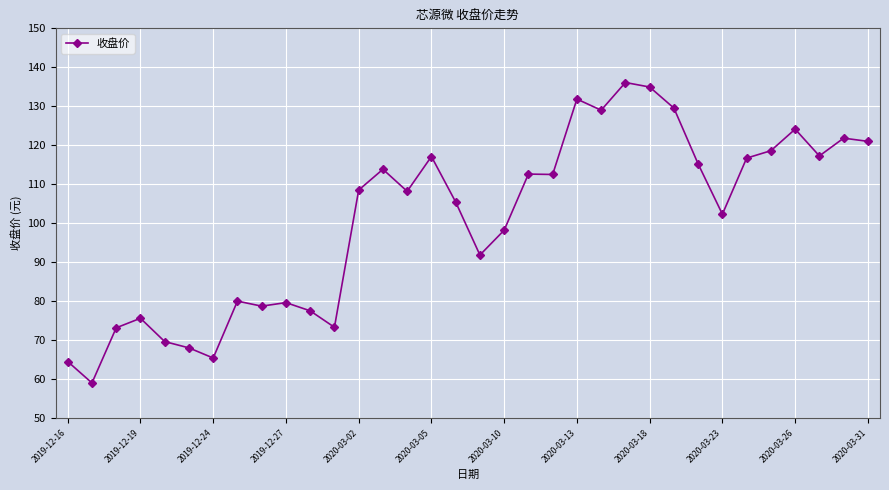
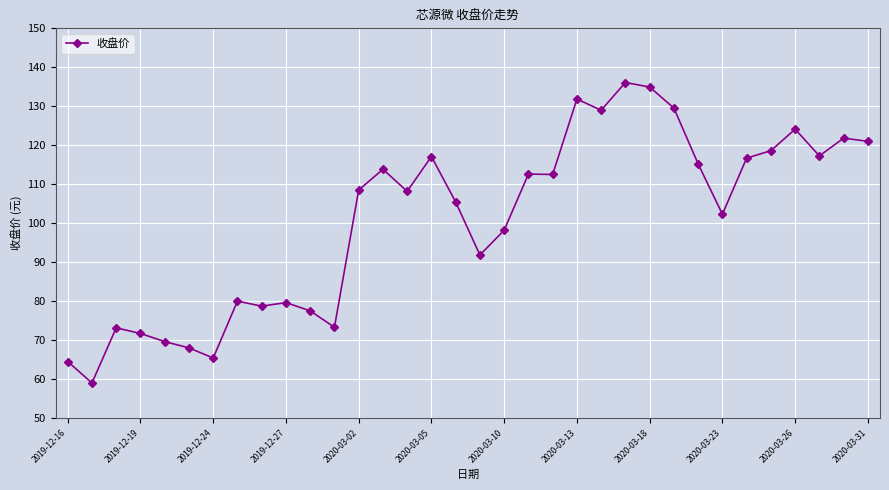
2019-12-19: 76 -> 72
